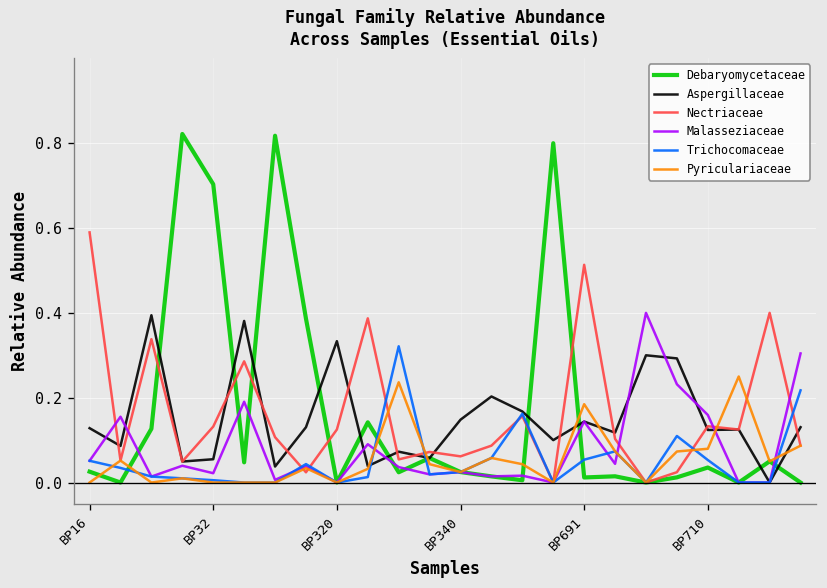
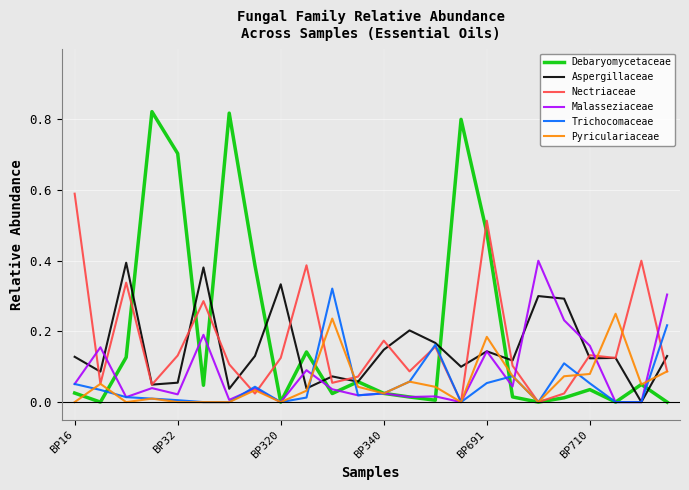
Nectriaceae, BP340: 0.06 -> 0.17
Debaryomycetaceae, BP691: 0.01 -> 0.48
